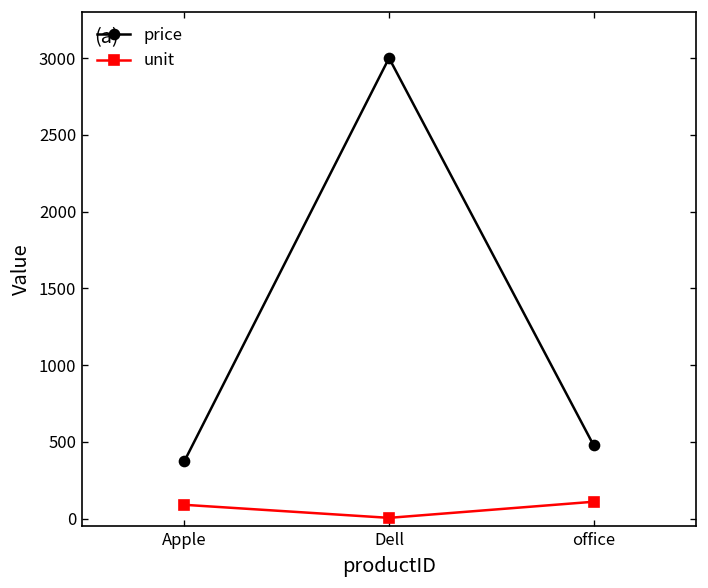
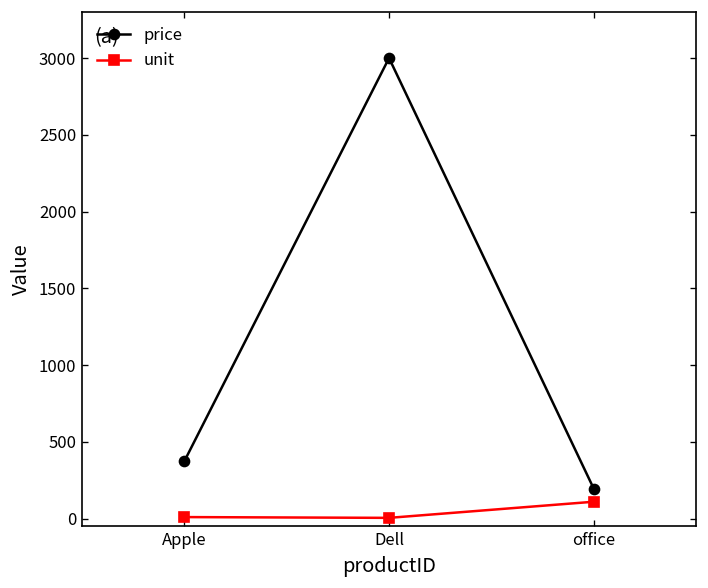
unit, Apple: 90 -> 10
price, office: 480 -> 200
